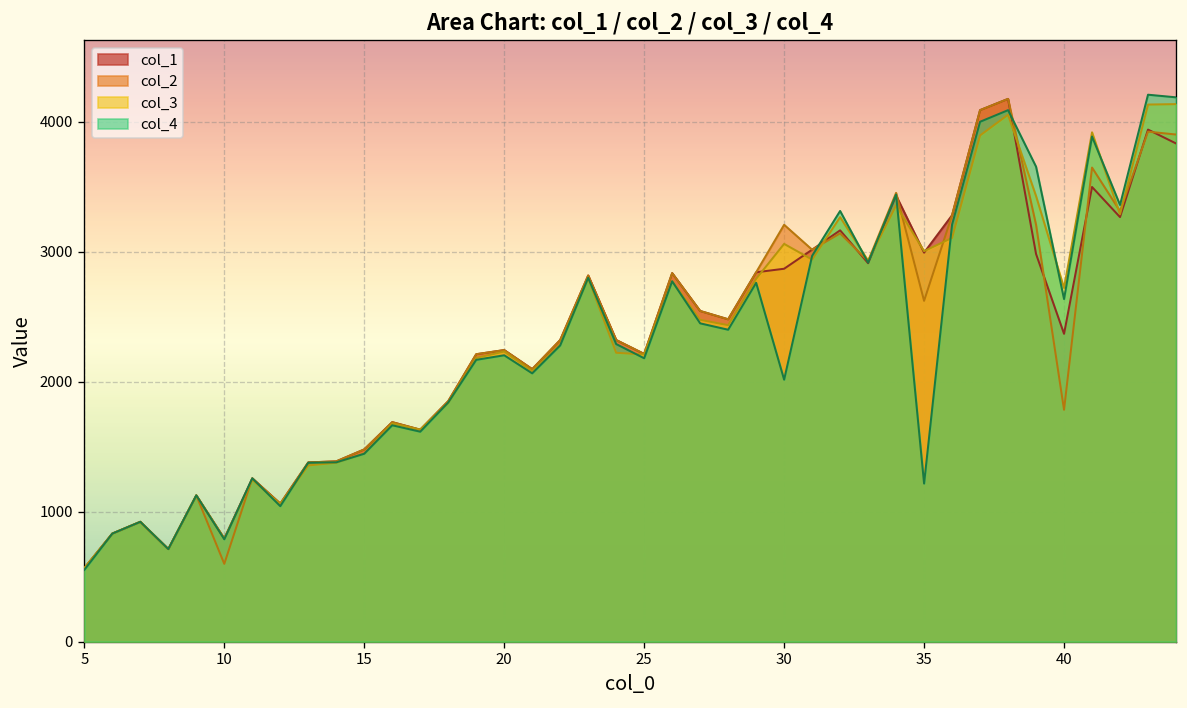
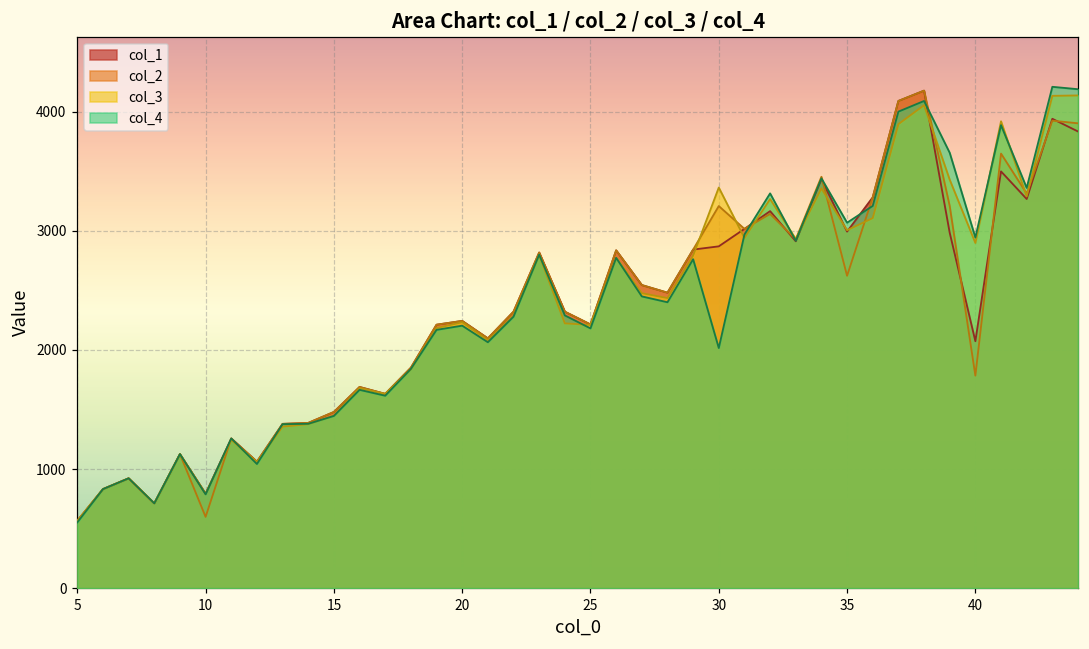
col_3, 30: 3060 -> 3360
col_4, 35: 1220 -> 3070
col_1, 40: 2370 -> 2070
col_3, 40: 2720 -> 2900
col_4, 40: 2640 -> 2940
